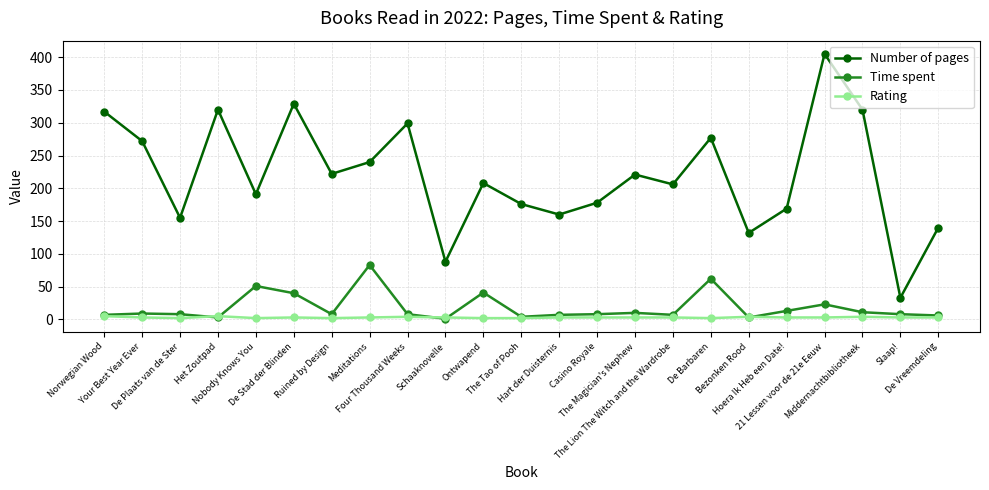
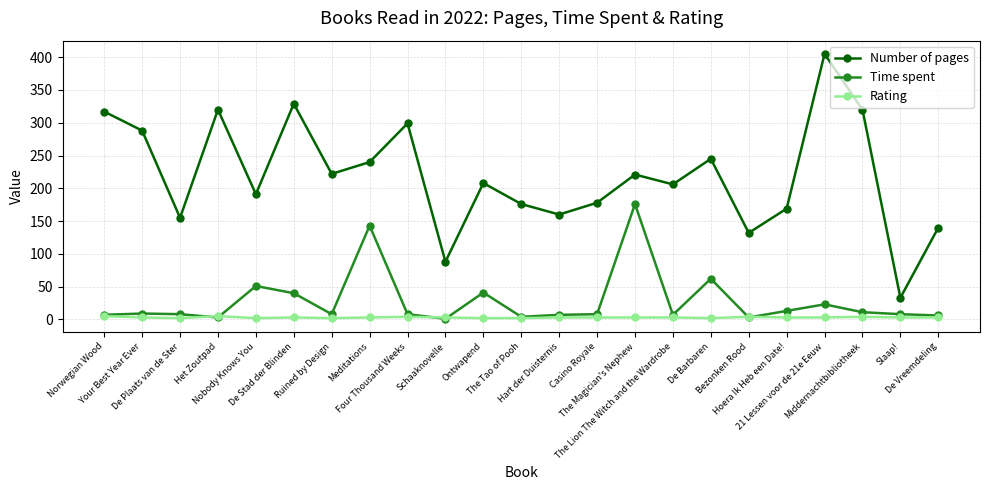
Number of pages, Your Best Year Ever: 270 -> 290
Time spent, Meditations: 80 -> 140
Time spent, The Magician's Nephew: 10 -> 180
Number of pages, De Barbaren: 280 -> 250
